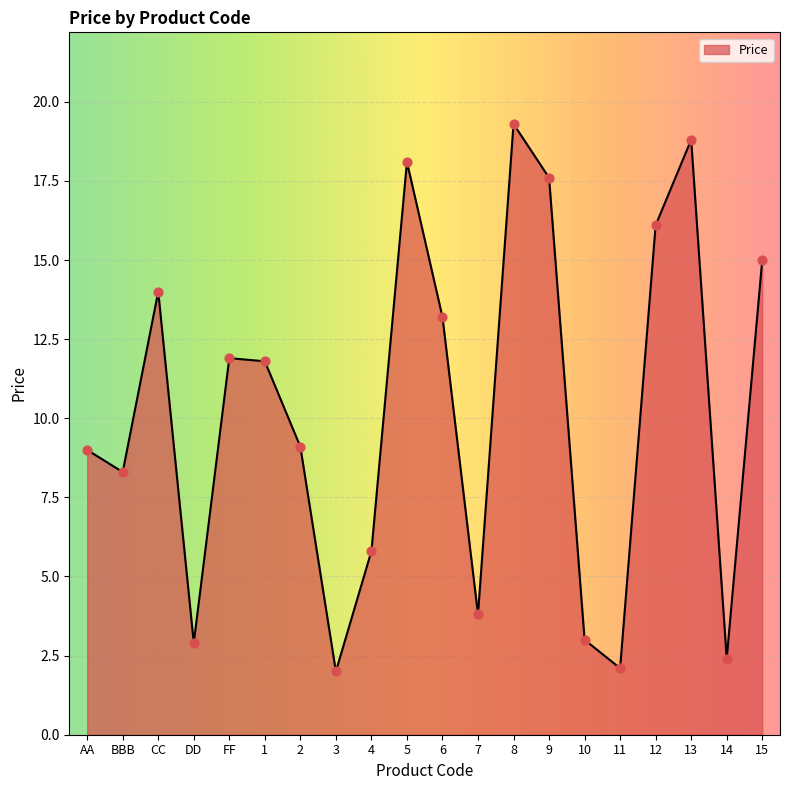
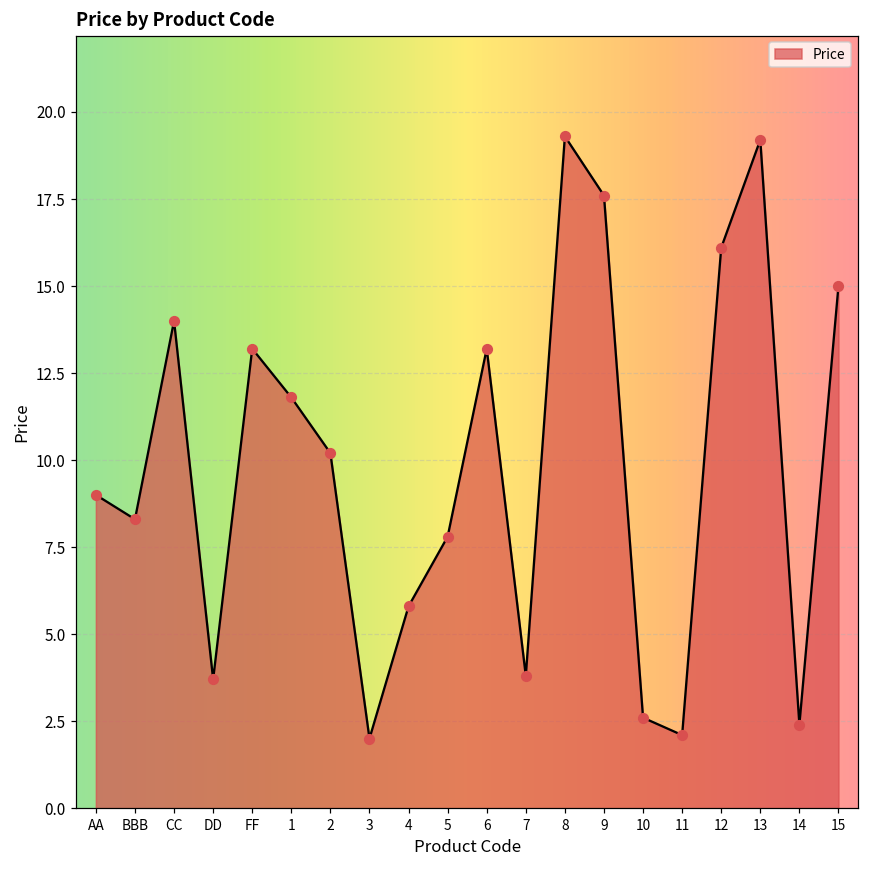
DD: 2.9 -> 3.7
FF: 11.9 -> 13.2
2: 9.1 -> 10.2
5: 18.1 -> 7.8
10: 3.0 -> 2.6
13: 18.8 -> 19.2
